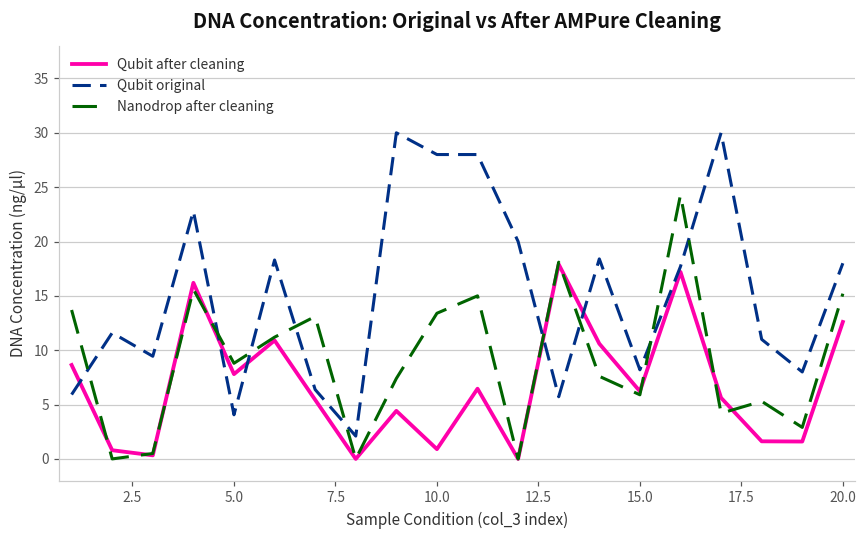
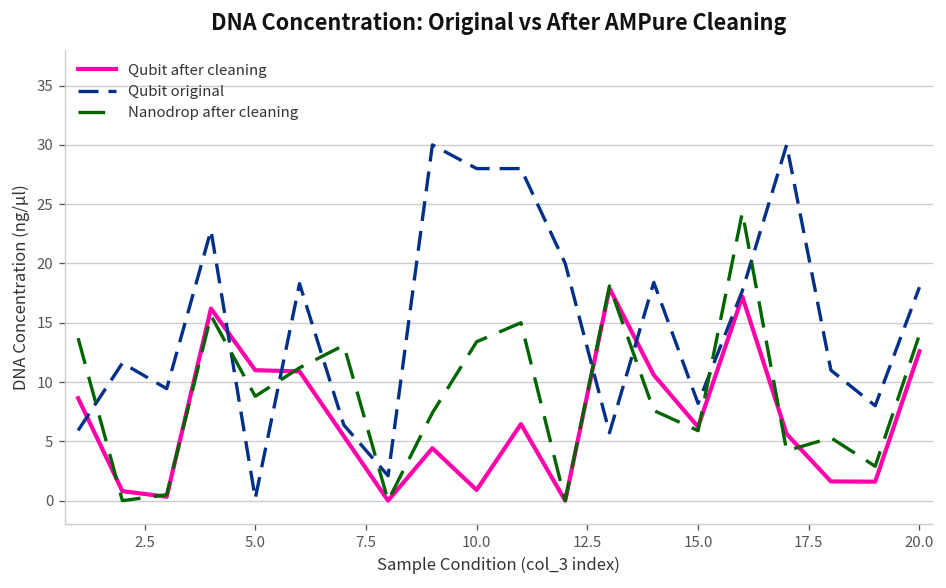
Qubit after cleaning, 5.0: 8 -> 11
Qubit original, 5.0: 4 -> 0
Nanodrop after cleaning, 20.0: 15 -> 14
